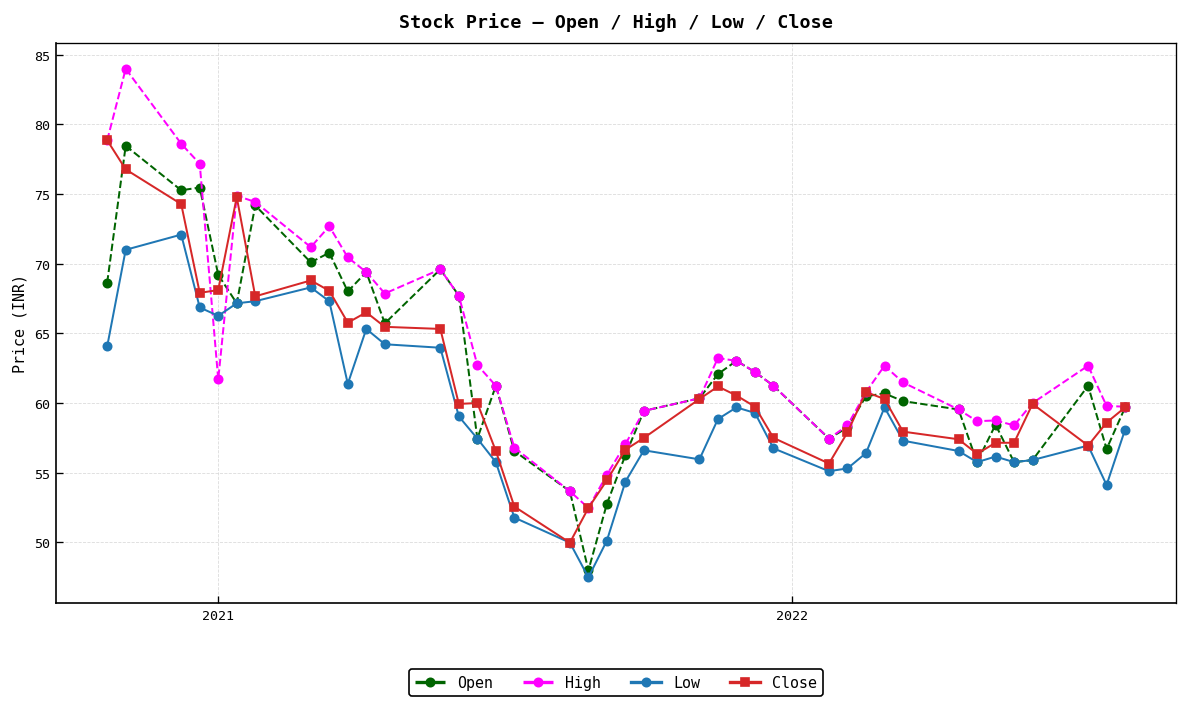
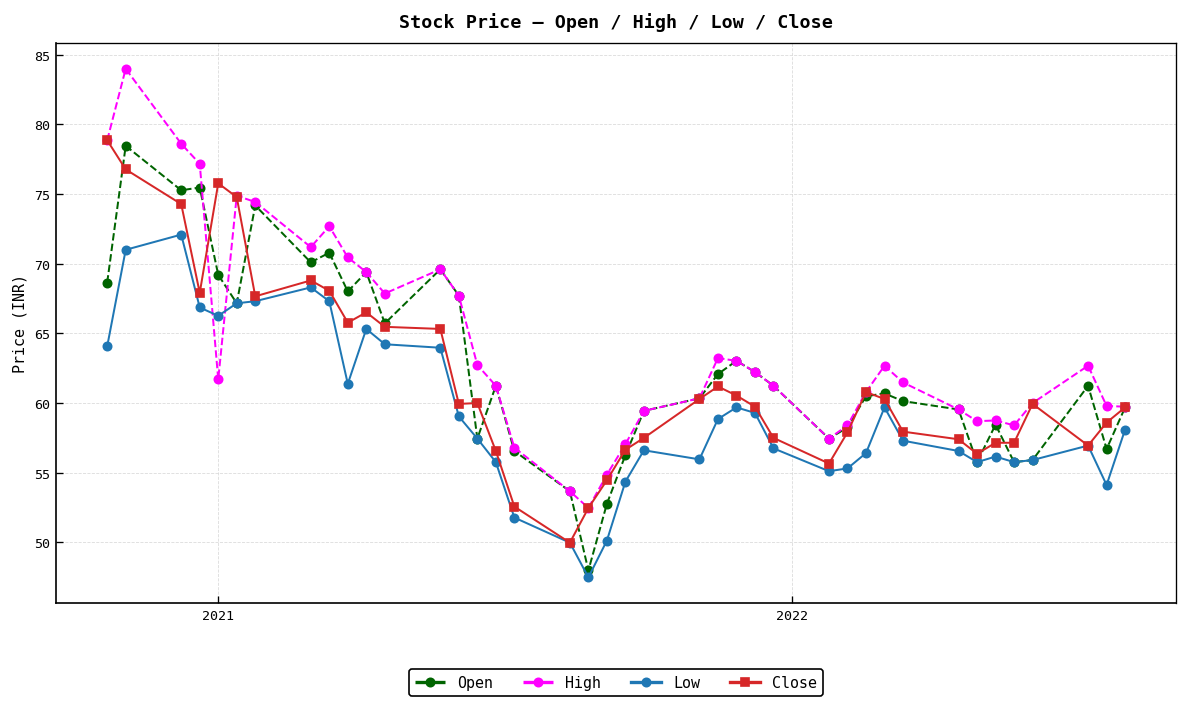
Close, 2021: 68.1 -> 75.8
